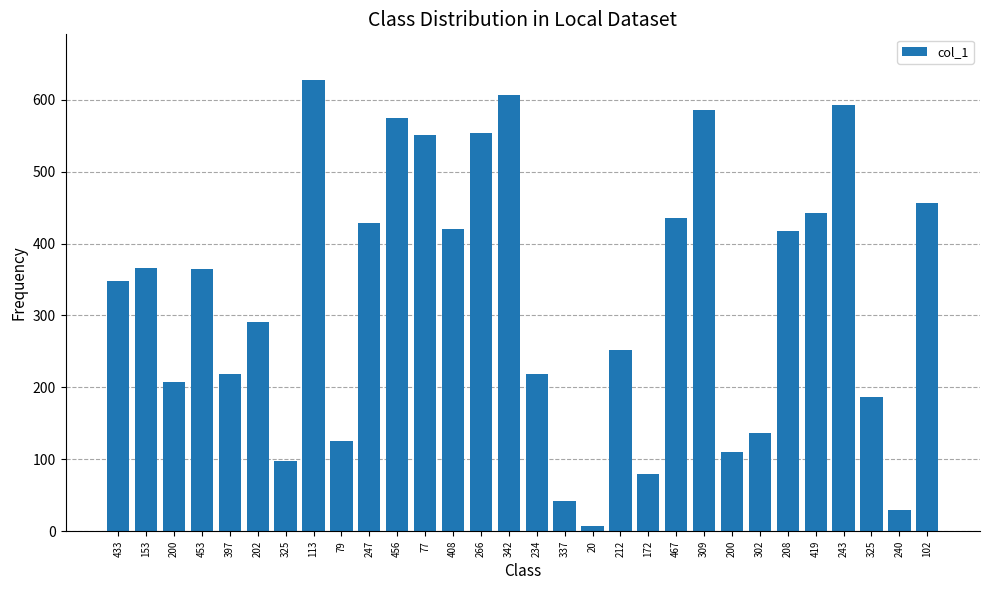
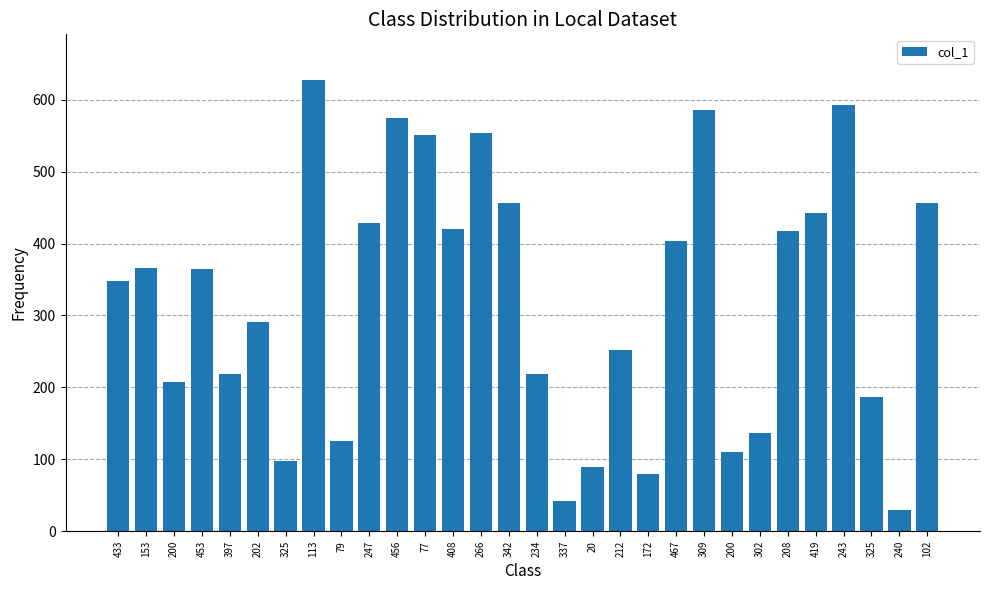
342: 610 -> 460
20: 10 -> 90
467: 440 -> 400
